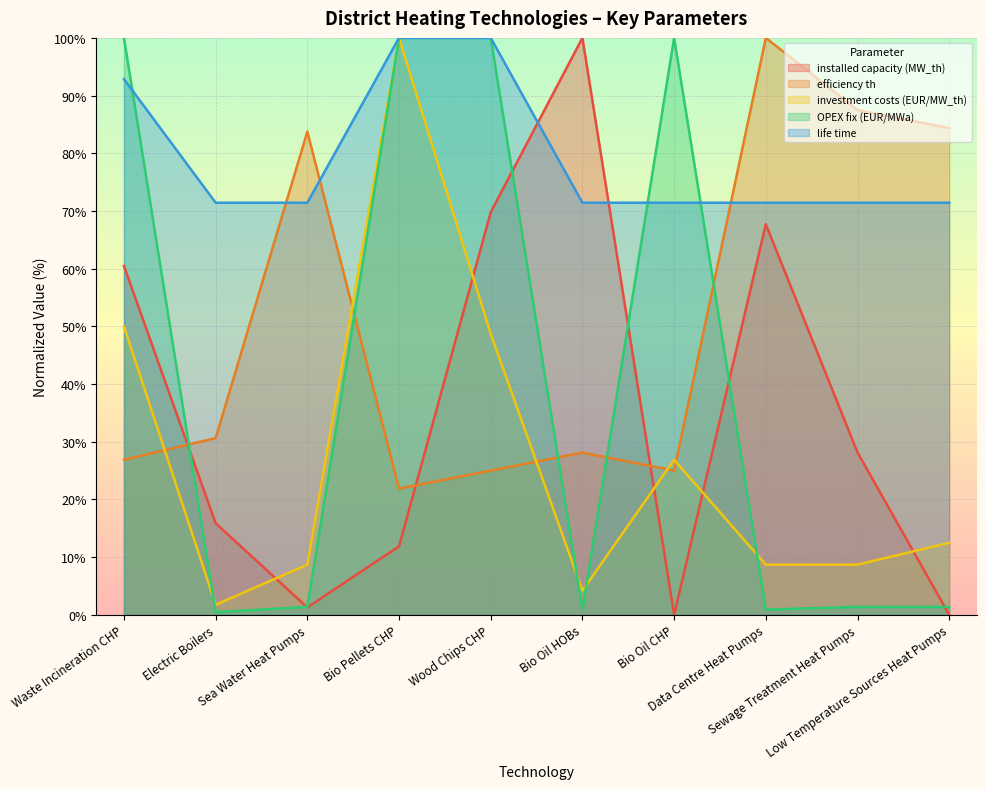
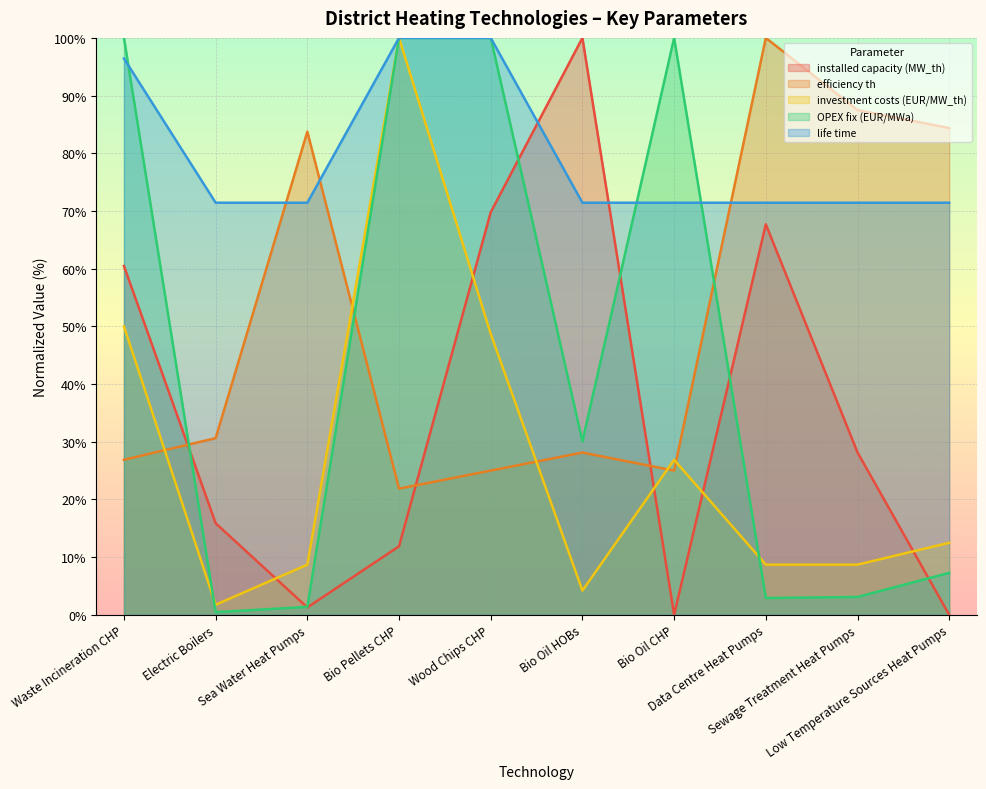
life time, Waste Incineration CHP: 93% -> 96%
OPEX fix (EUR/MWa), Bio Oil HOBs: 1% -> 30%
OPEX fix (EUR/MWa), Data Centre Heat Pumps: 1% -> 3%
OPEX fix (EUR/MWa), Sewage Treatment Heat Pumps: 1% -> 3%
OPEX fix (EUR/MWa), Low Temperature Sources Heat Pumps: 1% -> 7%
